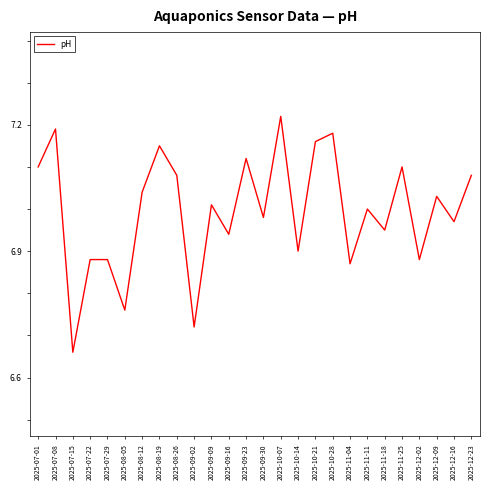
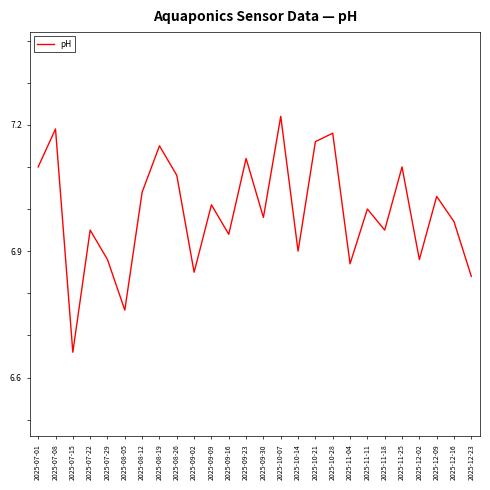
2025-07-22: 6.88 -> 6.95
2025-09-02: 6.72 -> 6.85
2025-12-23: 7.08 -> 6.84
